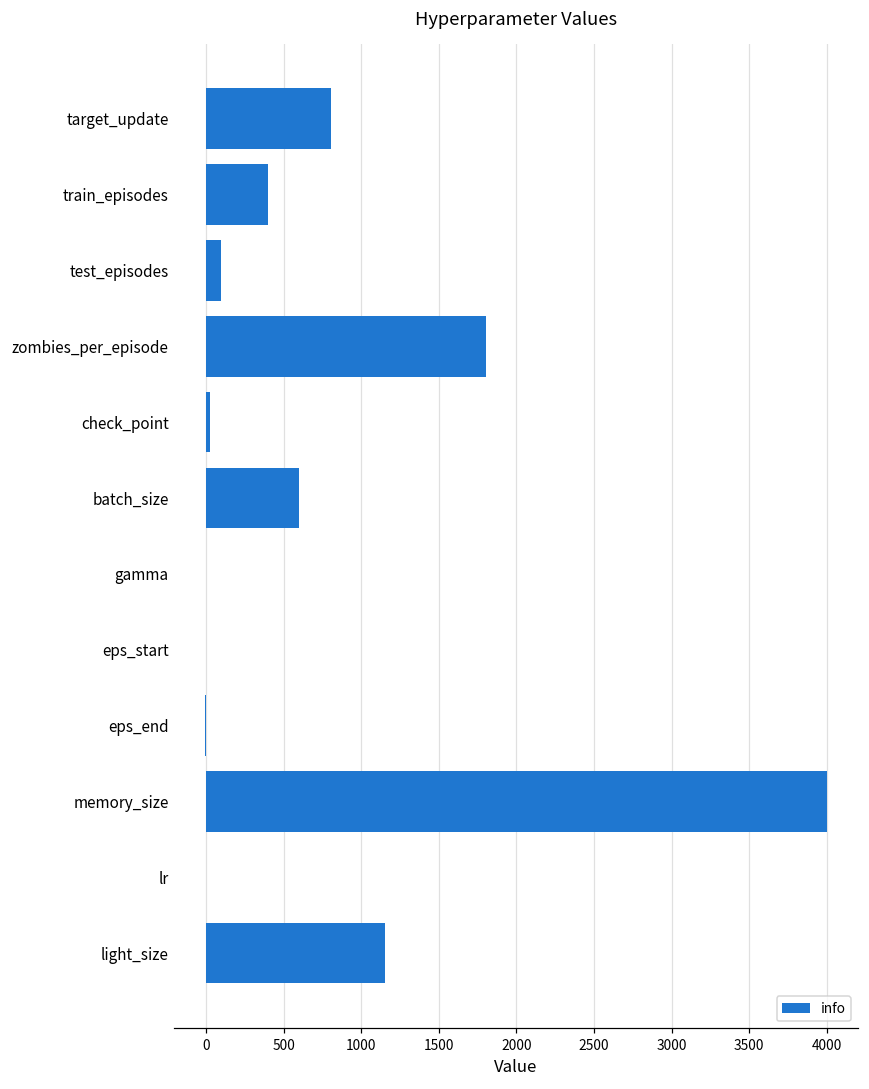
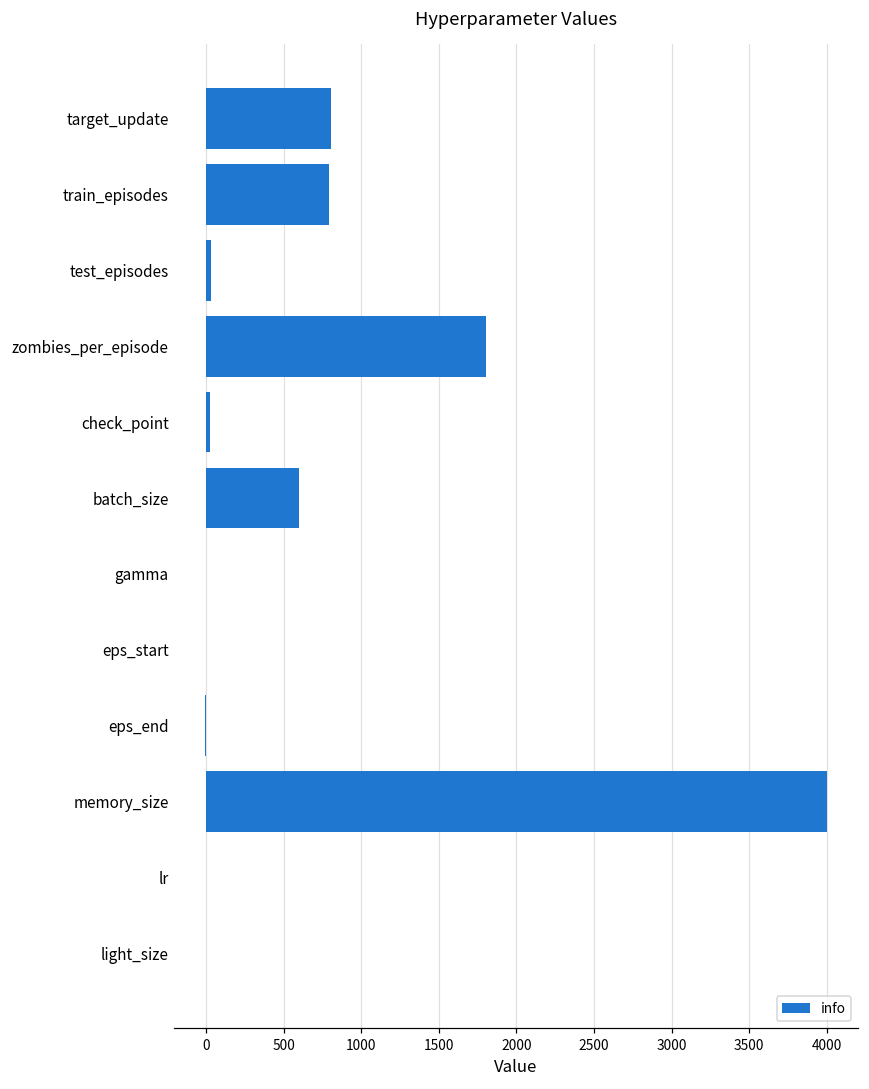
train_episodes: 400 -> 800
test_episodes: 100 -> 30
light_size: 1150 -> 0
